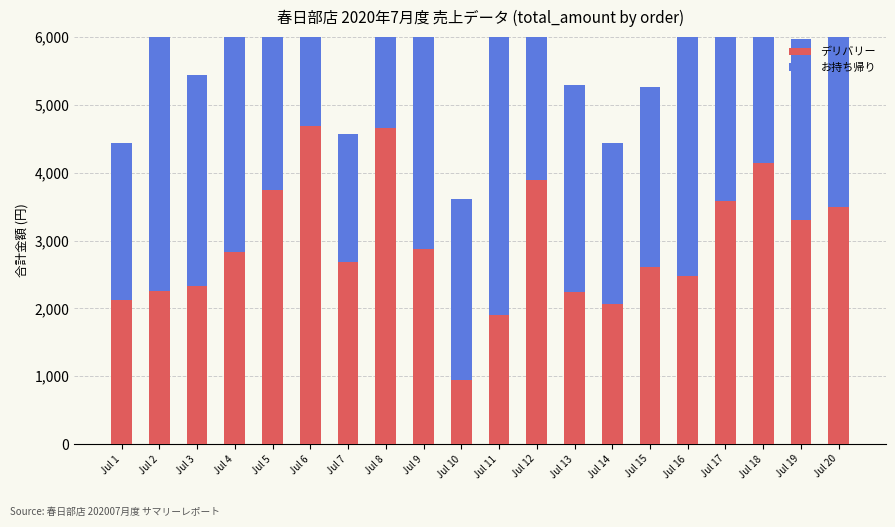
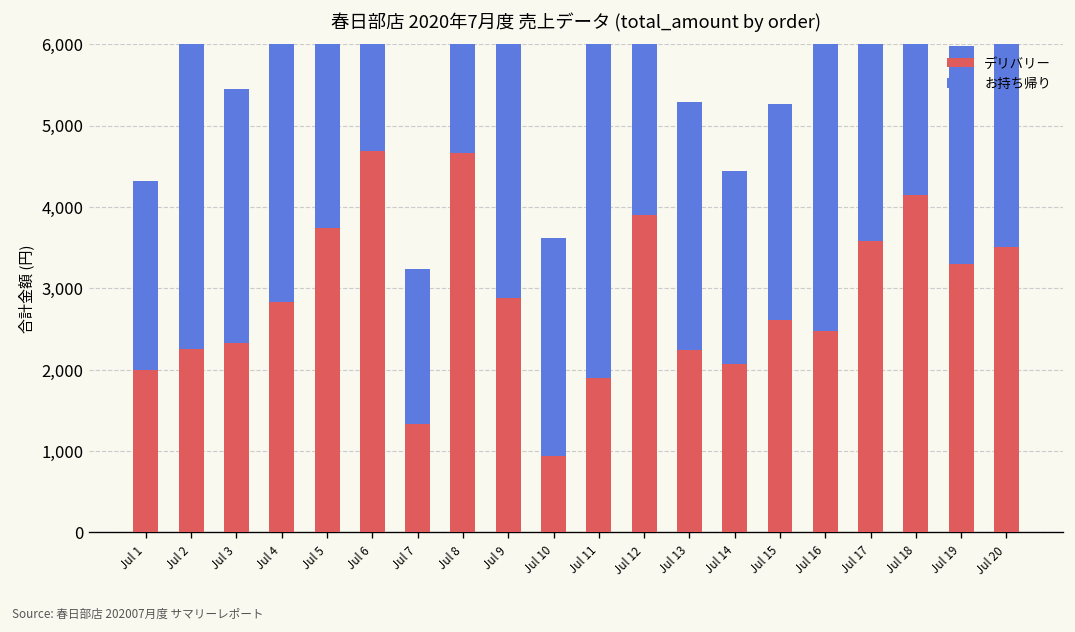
デリバリー, Jul 1: 2,100 -> 2,000
デリバリー, Jul 7: 2,700 -> 1,300
